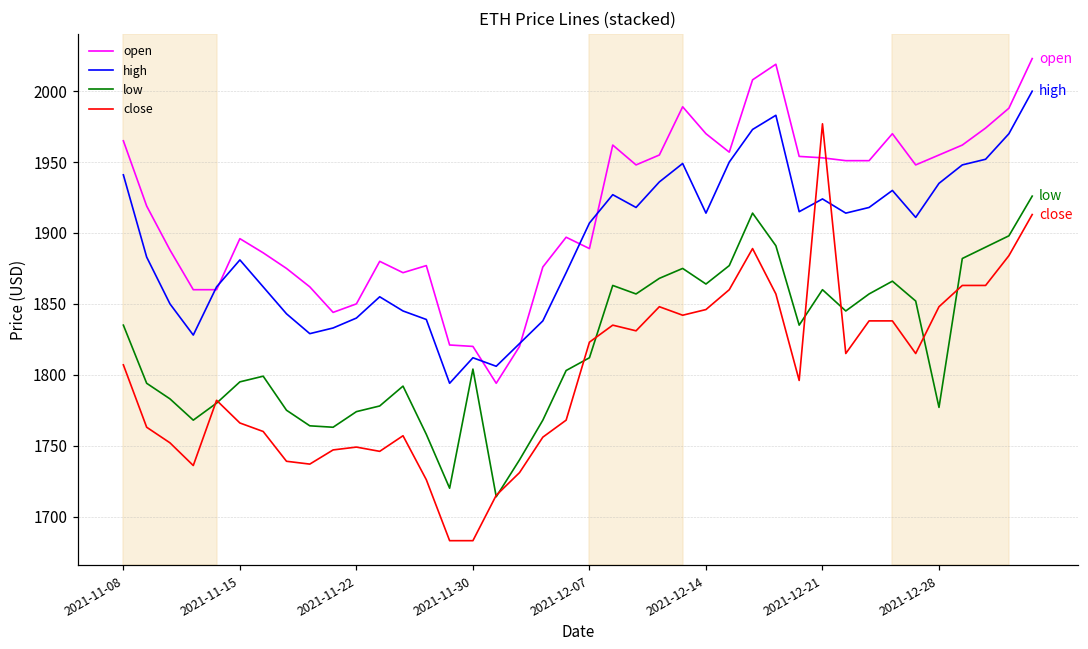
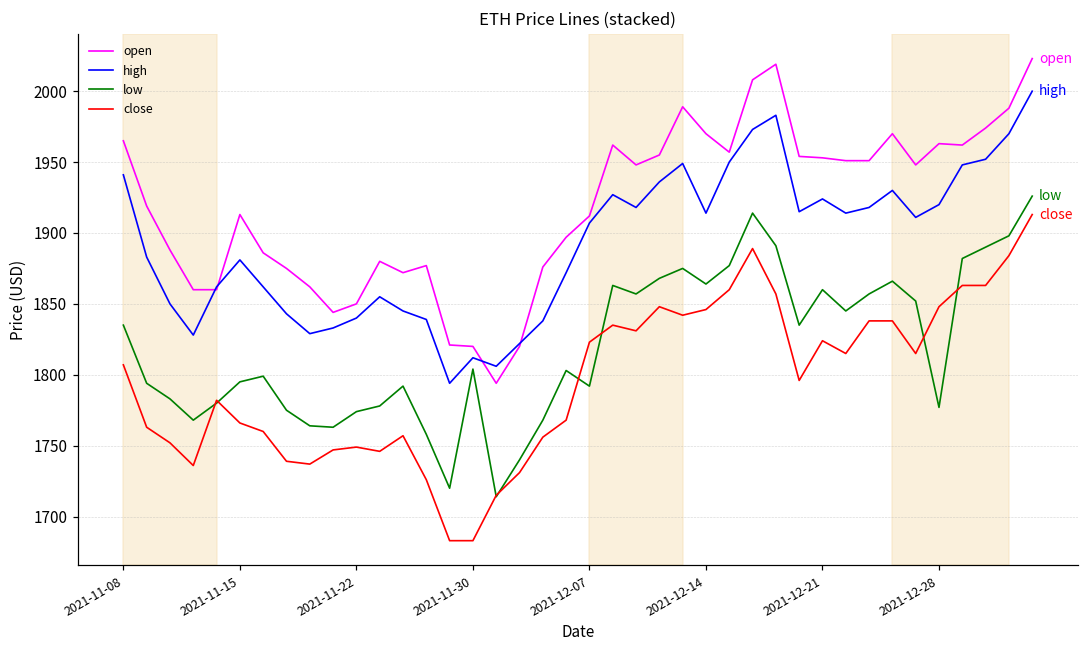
open, 2021-11-15: 1896 -> 1913
open, 2021-12-07: 1889 -> 1912
low, 2021-12-07: 1812 -> 1792
close, 2021-12-21: 1977 -> 1824
open, 2021-12-28: 1955 -> 1963
high, 2021-12-28: 1935 -> 1920
